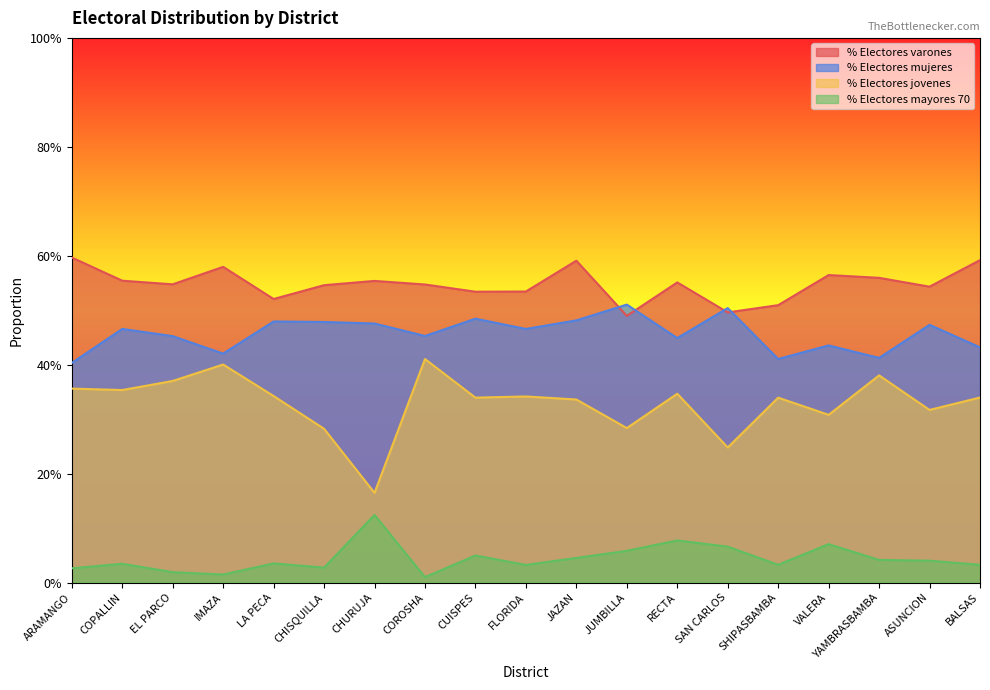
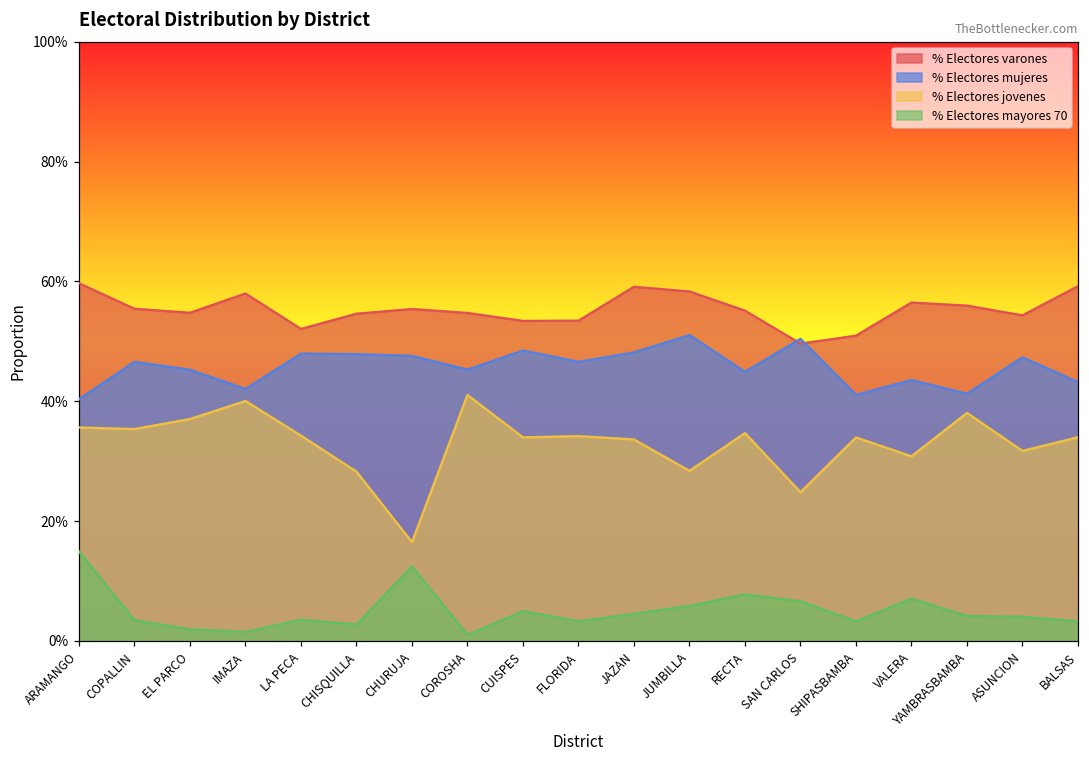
% Electores mayores 70, ARAMANGO: 3% -> 15%
% Electores varones, JUMBILLA: 49% -> 58%
